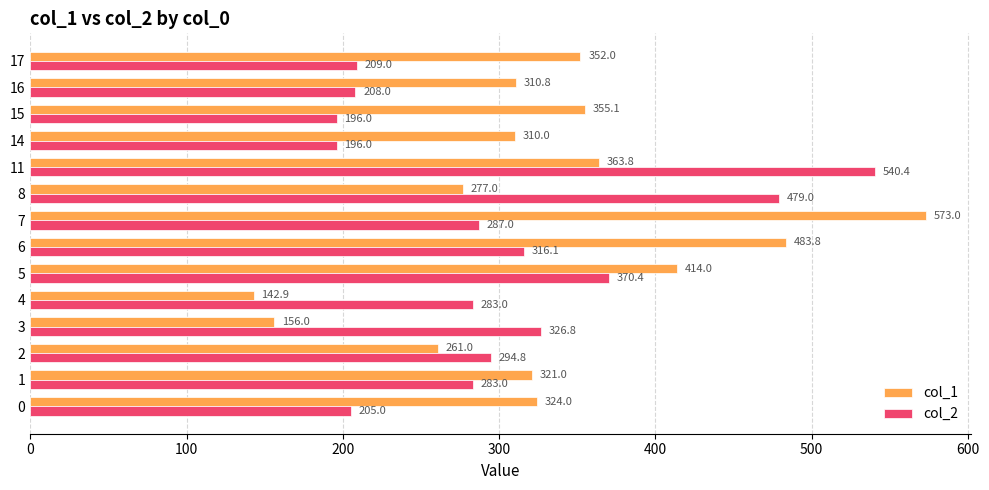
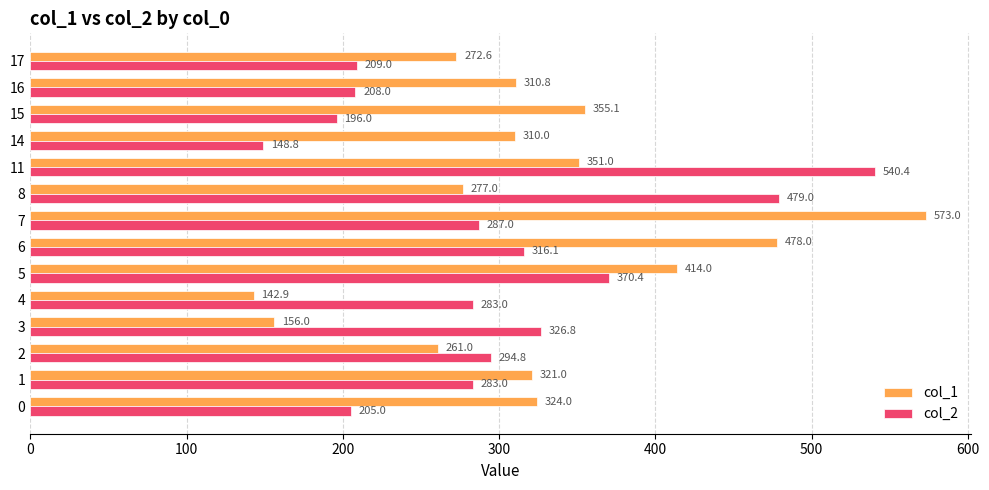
col_1, 17: 352.0 -> 272.6
col_2, 14: 196.0 -> 148.8
col_1, 11: 363.8 -> 351.0
col_1, 6: 483.8 -> 478.0
